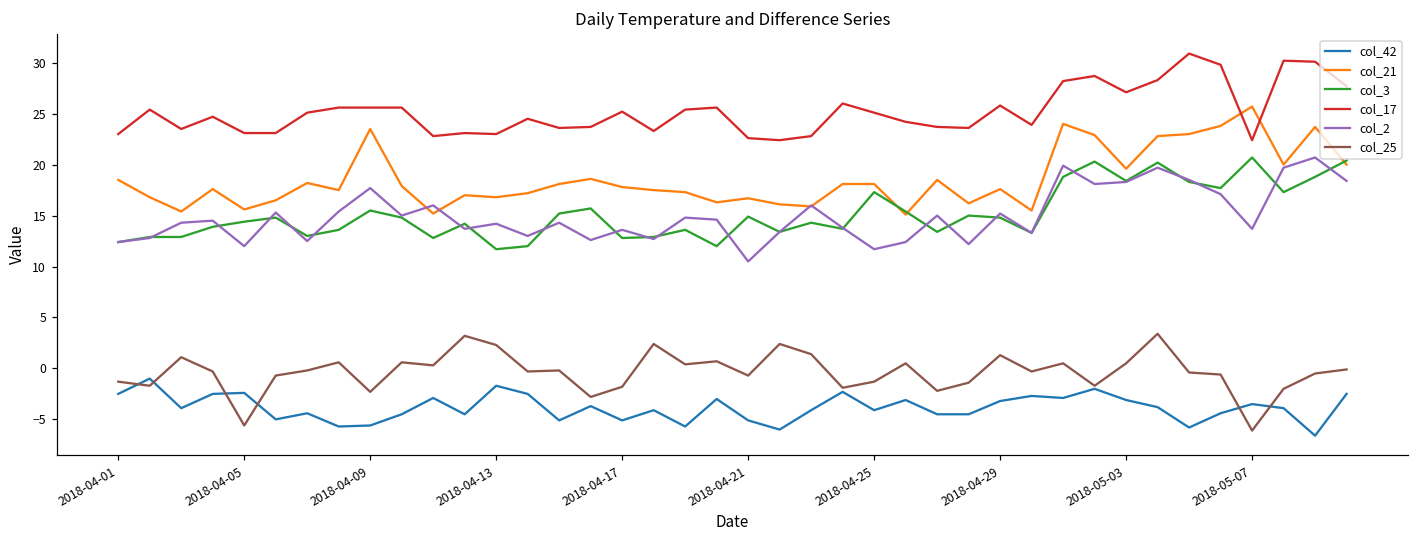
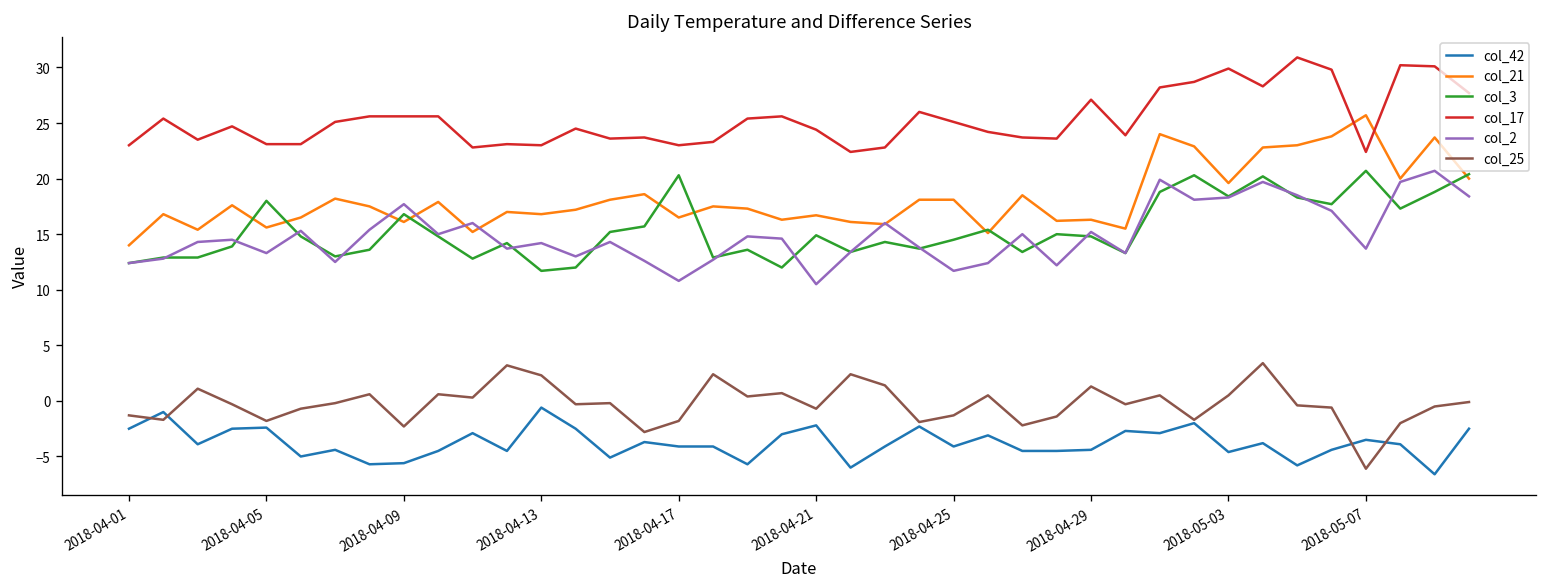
col_21, 2018-04-01: 19 -> 14
col_3, 2018-04-05: 14 -> 18
col_2, 2018-04-05: 12 -> 13
col_25, 2018-04-05: -6 -> -2
col_21, 2018-04-09: 24 -> 16
col_3, 2018-04-09: 16 -> 17
col_42, 2018-04-13: -2 -> -1
col_42, 2018-04-17: -5 -> -4
col_21, 2018-04-17: 18 -> 17
col_3, 2018-04-17: 13 -> 20
col_17, 2018-04-17: 25 -> 23
col_2, 2018-04-17: 14 -> 11
col_42, 2018-04-21: -5 -> -2
col_17, 2018-04-21: 23 -> 24
col_3, 2018-04-25: 17 -> 15
col_42, 2018-04-29: -3 -> -4
col_21, 2018-04-29: 18 -> 16
col_17, 2018-04-29: 26 -> 27
col_42, 2018-05-03: -3 -> -5
col_17, 2018-05-03: 27 -> 30
